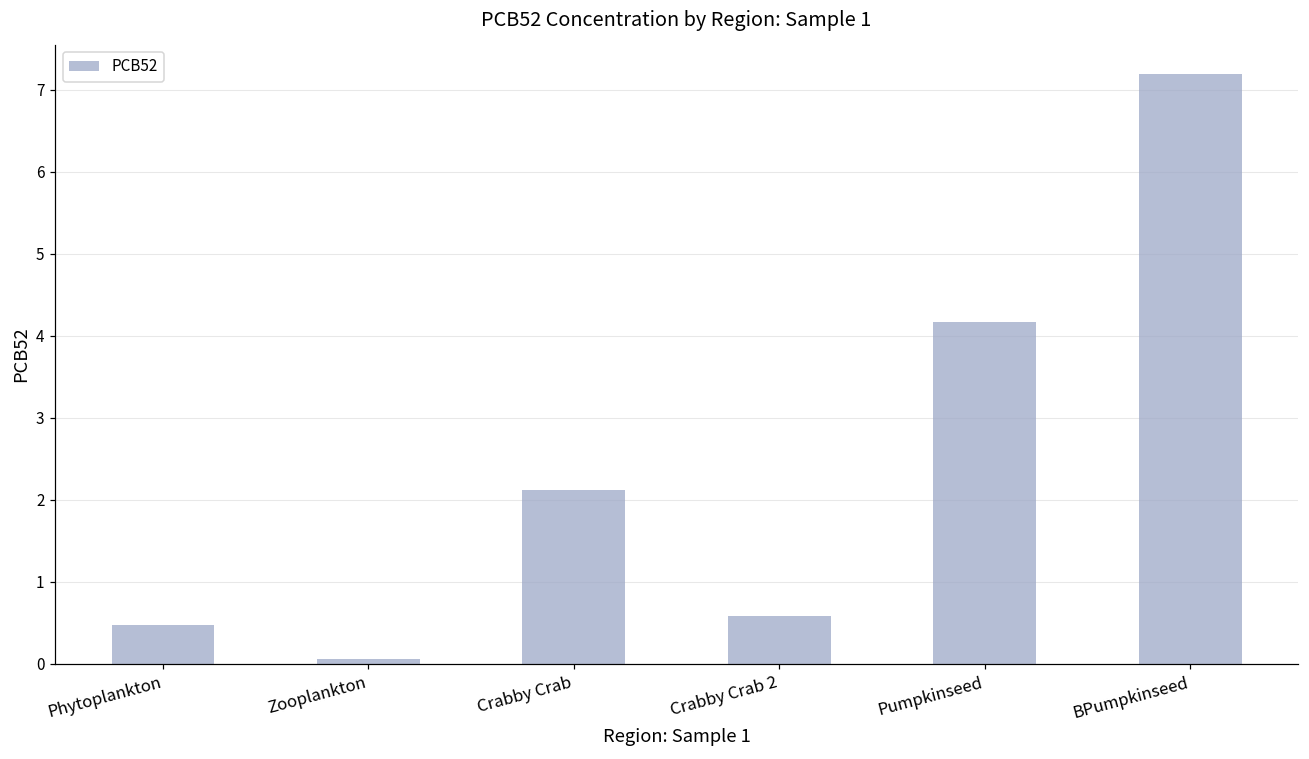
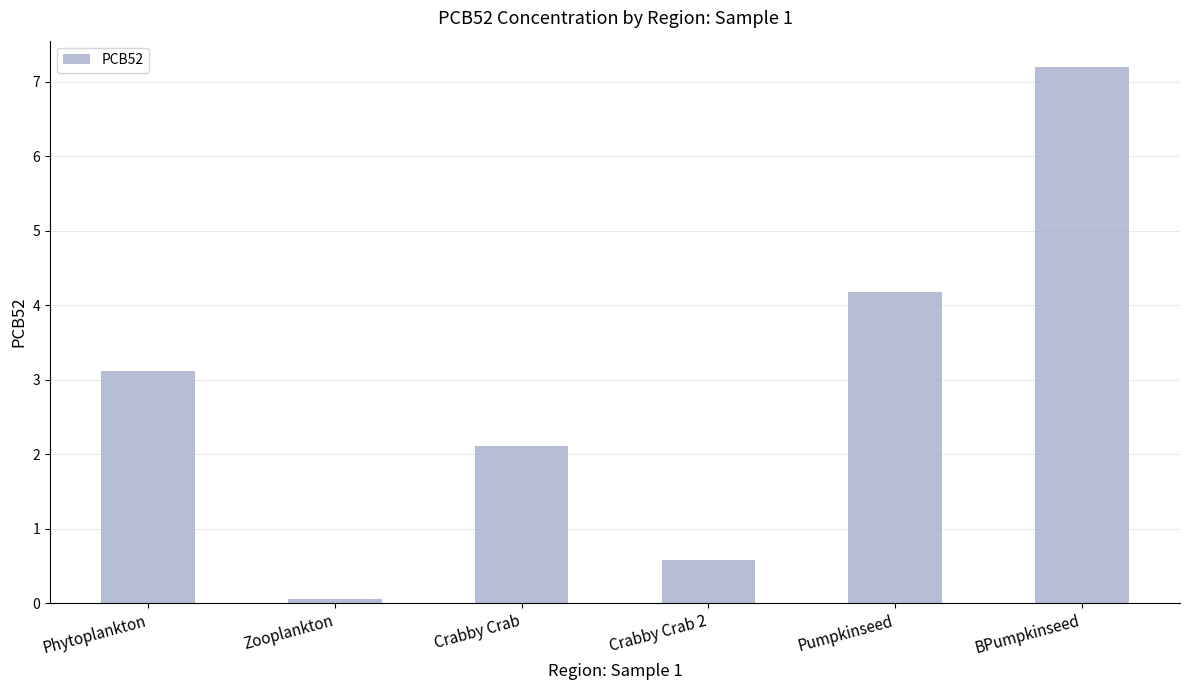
Phytoplankton: 0.5 -> 3.1
